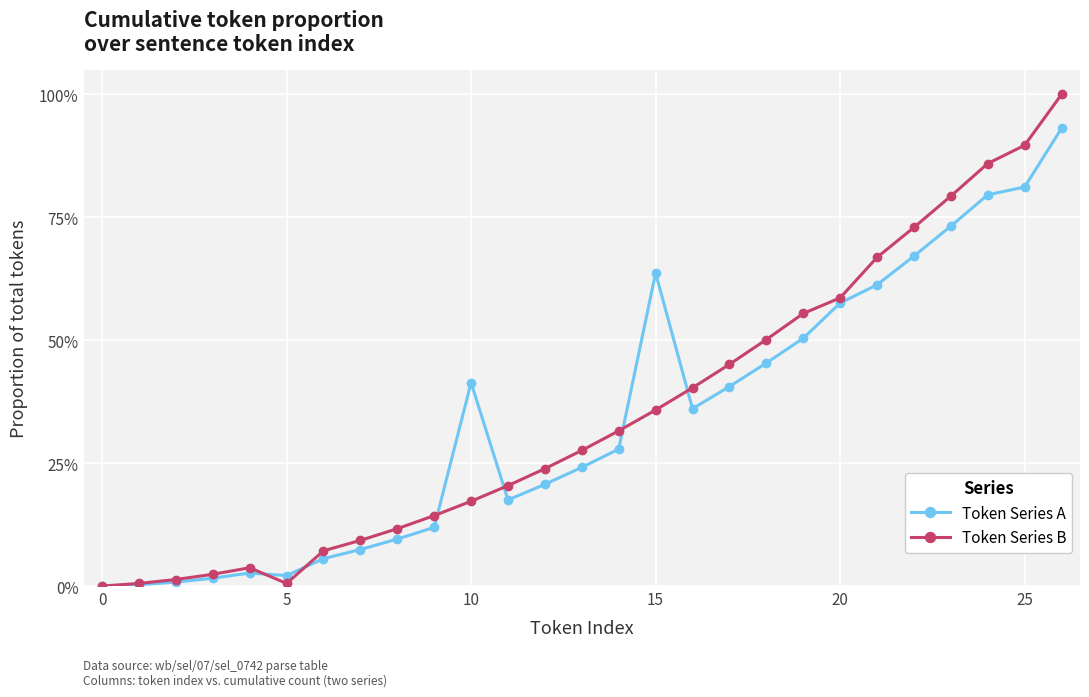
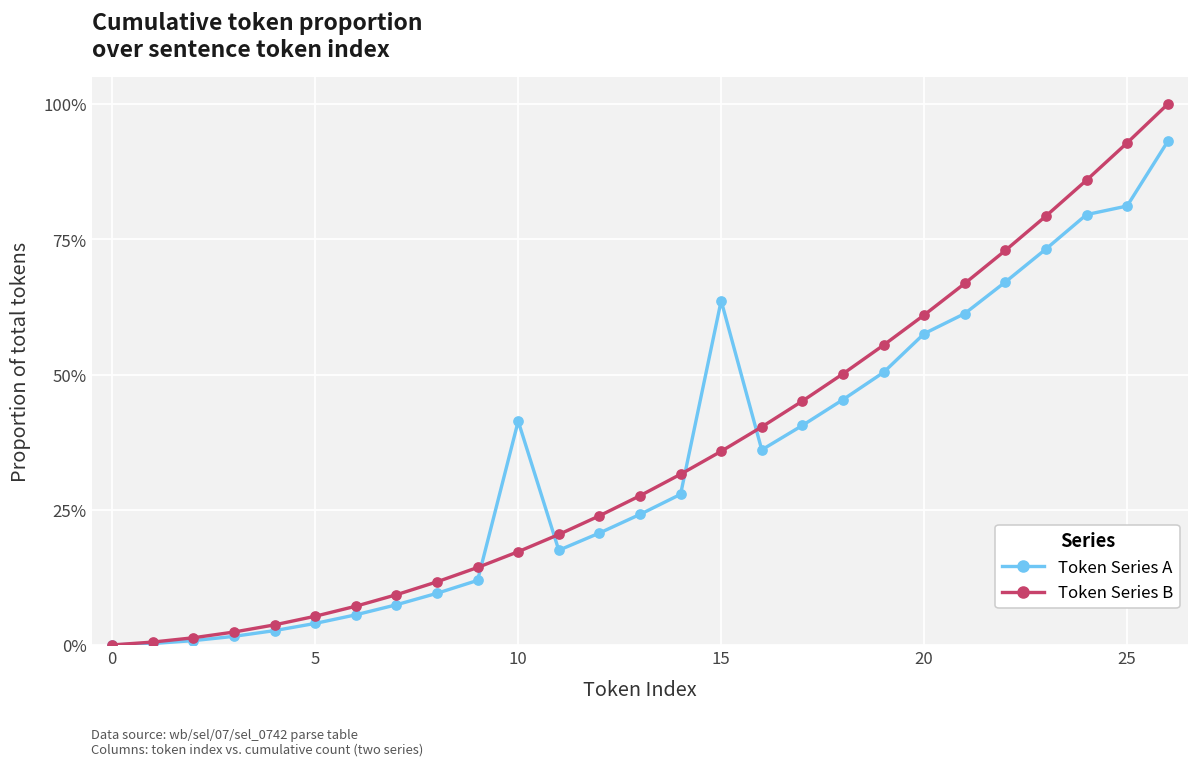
Token Series A, 5: 2% -> 4%
Token Series B, 5: 1% -> 5%
Token Series B, 20: 59% -> 61%
Token Series B, 25: 90% -> 93%
